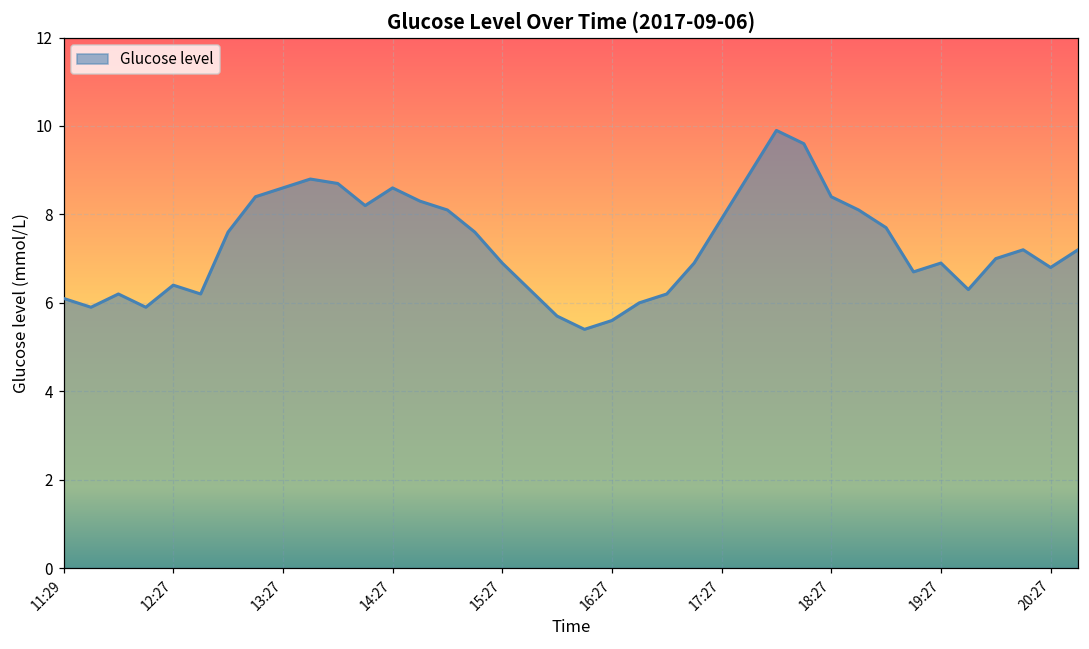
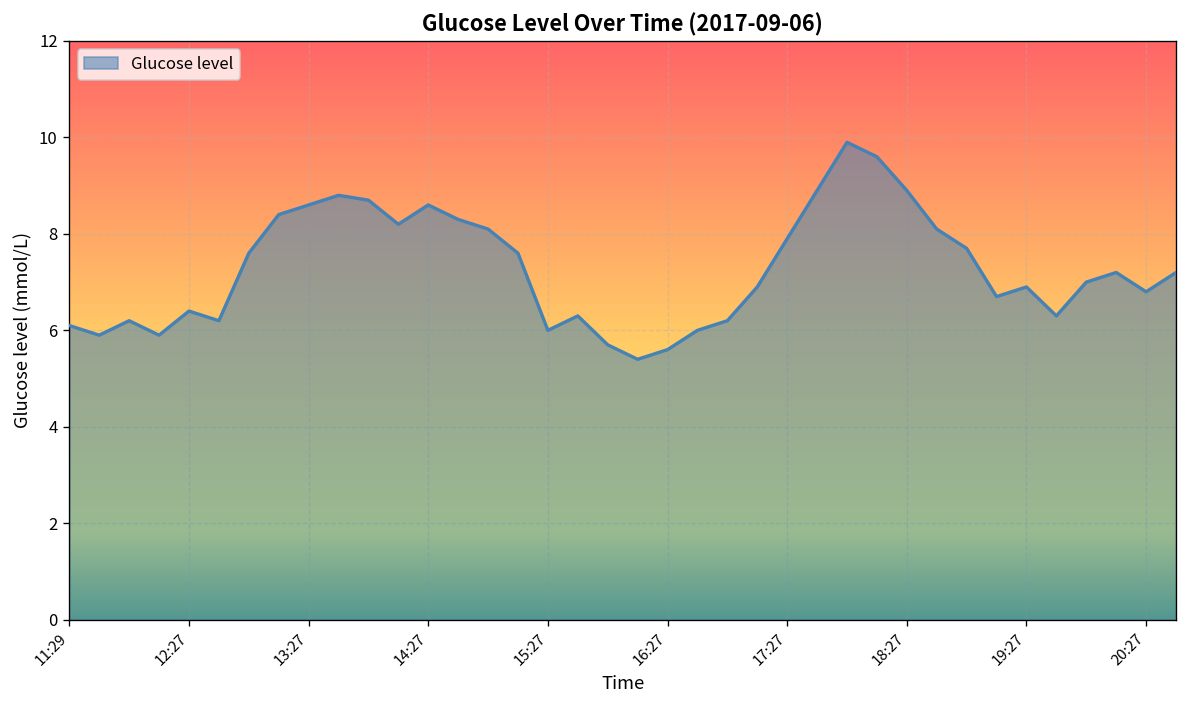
15:27: 6.9 -> 6.0
18:27: 8.4 -> 8.9
